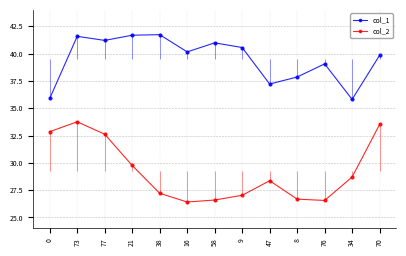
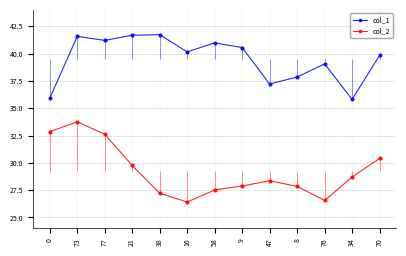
col_2, 58: 26.6 -> 27.5
col_2, 9: 27.0 -> 27.9
col_2, 8: 26.7 -> 27.8
col_2, 70: 33.5 -> 30.4
